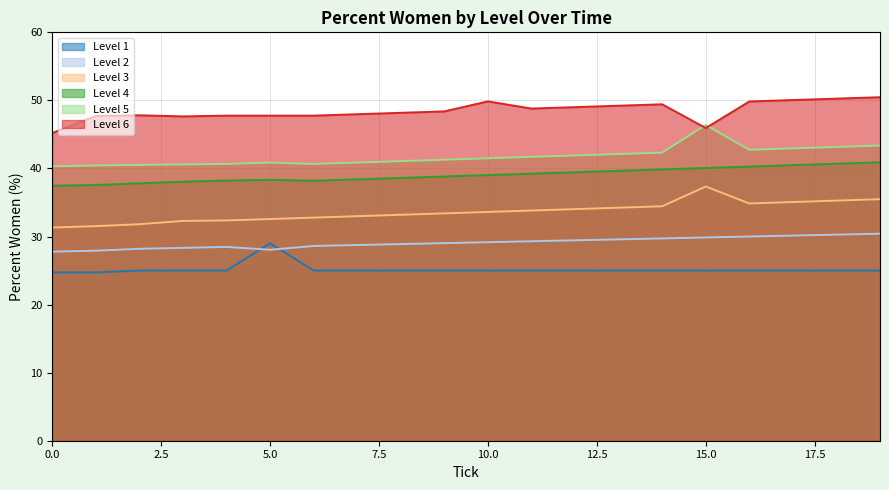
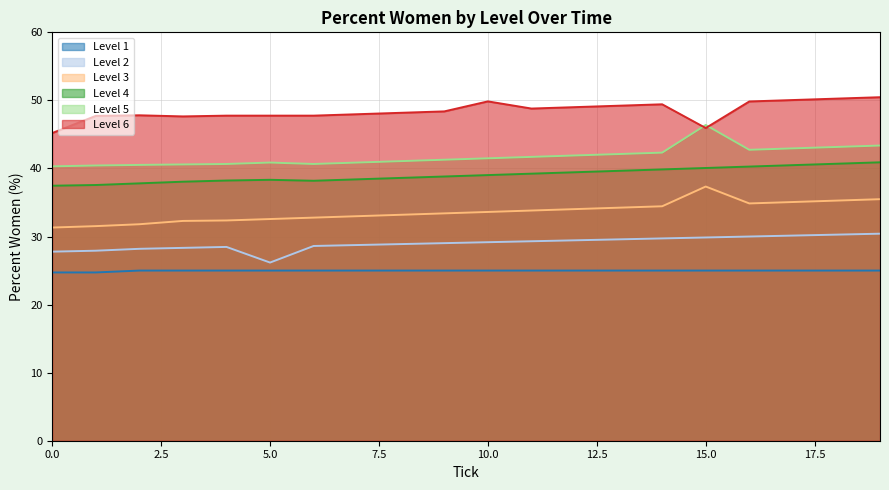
Level 1, 5.0: 29 -> 25
Level 2, 5.0: 28 -> 26
